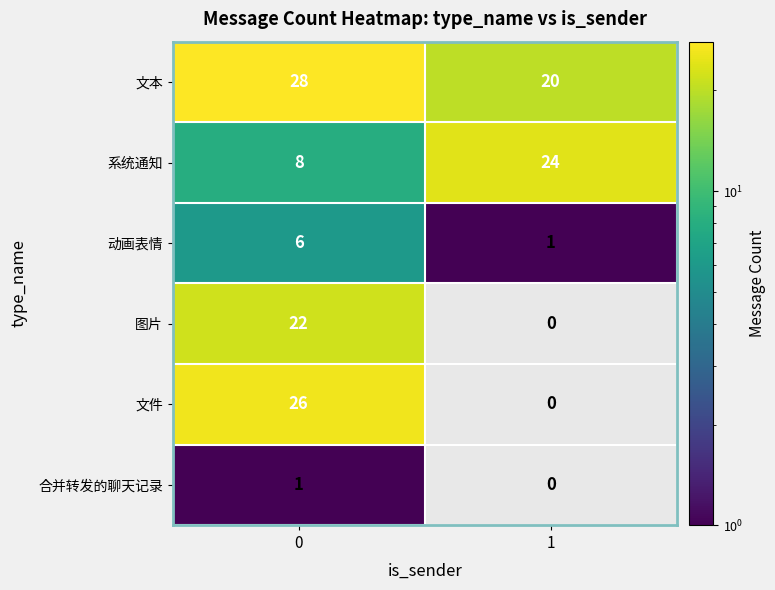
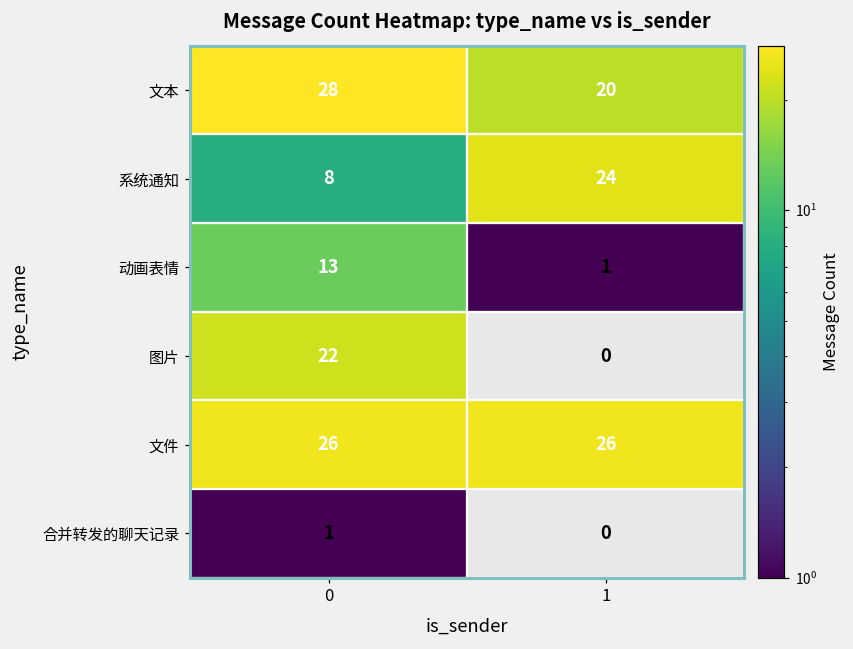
动画表情, 0: 6 -> 13
文件, 1: 0 -> 26
